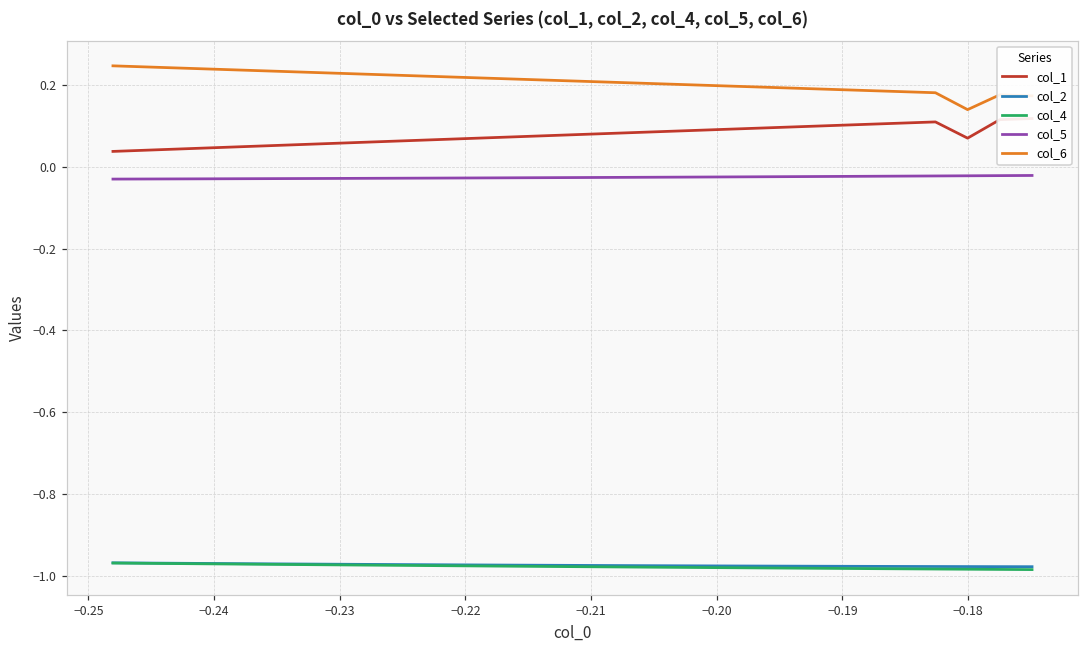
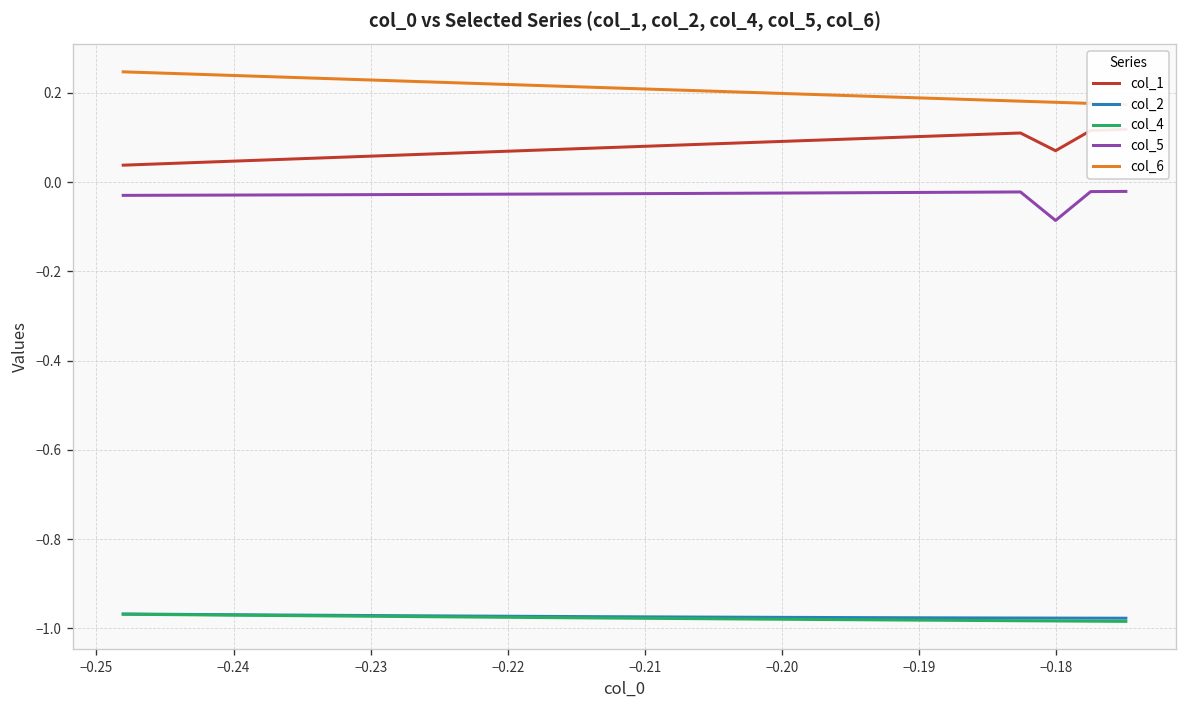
col_5, −0.18: -0.02 -> -0.09
col_6, −0.18: 0.14 -> 0.18
